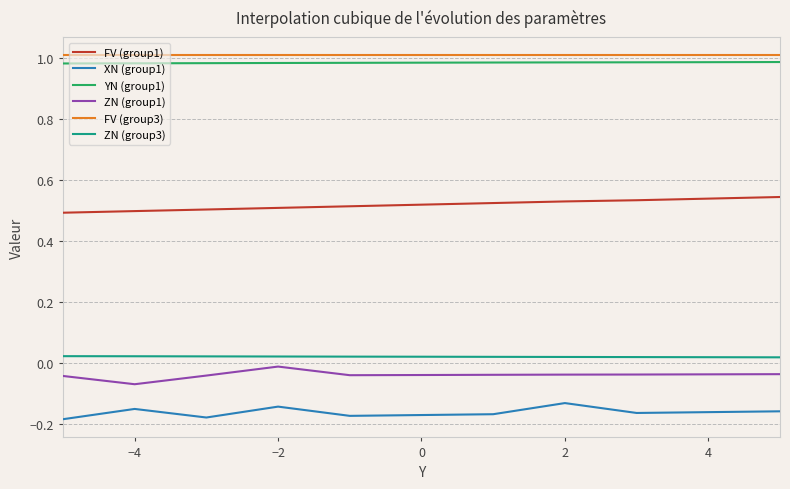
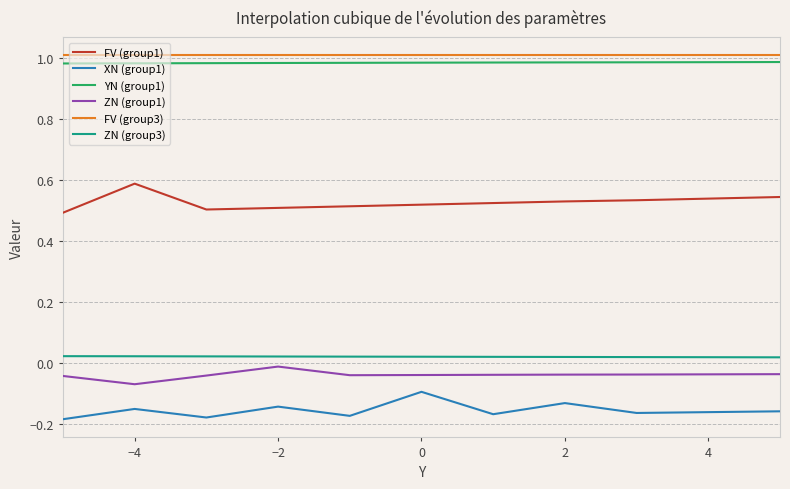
FV (group1), −4: 0.50 -> 0.59
XN (group1), 0: -0.17 -> -0.09
